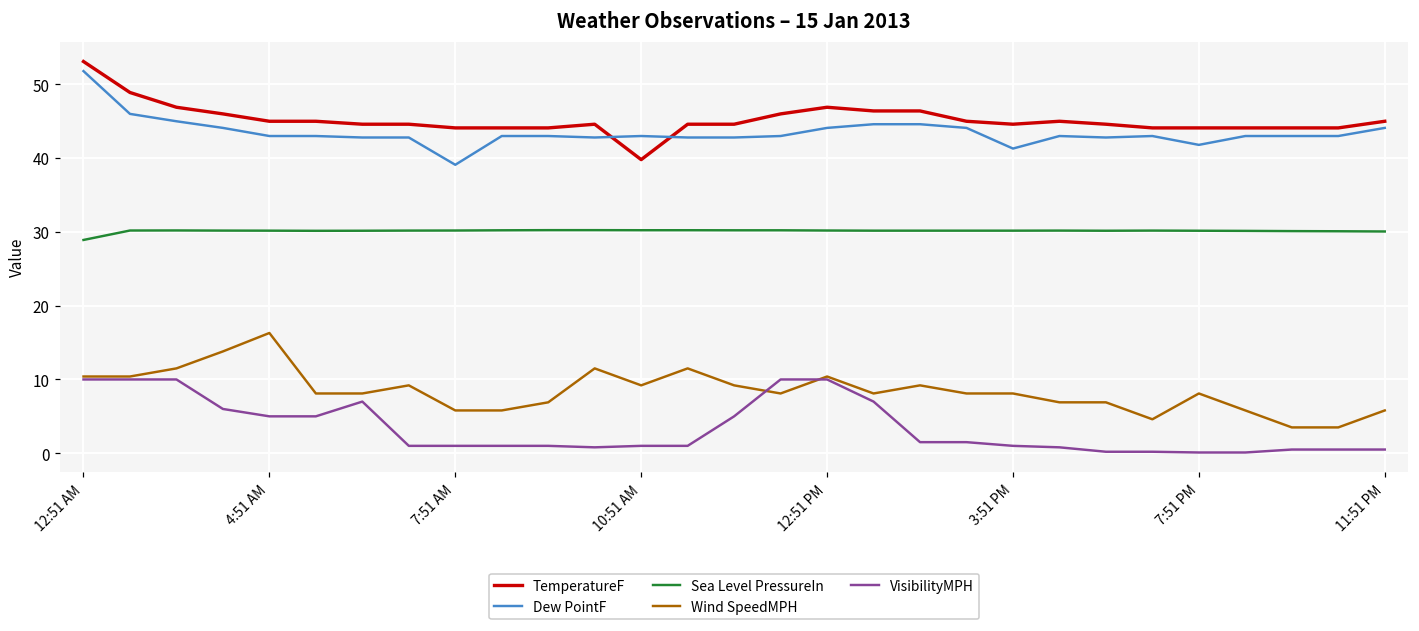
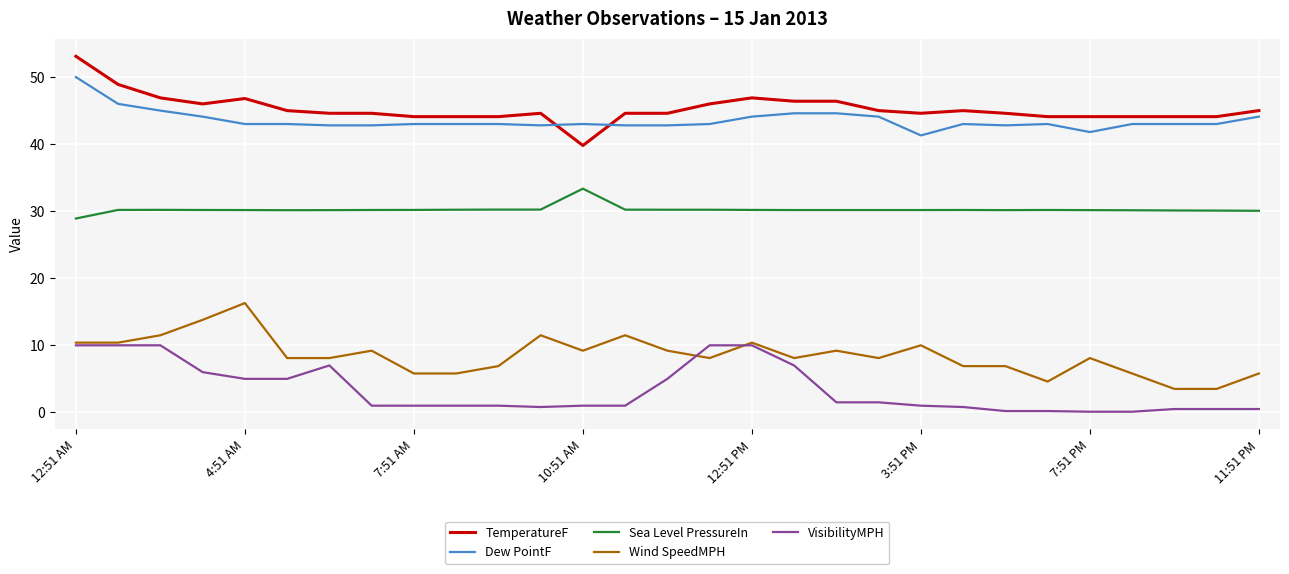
Dew PointF, 12:51 AM: 52 -> 50
TemperatureF, 4:51 AM: 45 -> 47
Dew PointF, 7:51 AM: 39 -> 43
Sea Level PressureIn, 10:51 AM: 30 -> 33
Wind SpeedMPH, 3:51 PM: 8 -> 10
